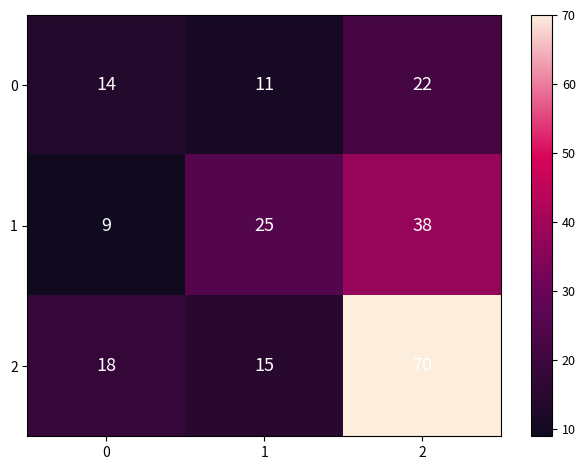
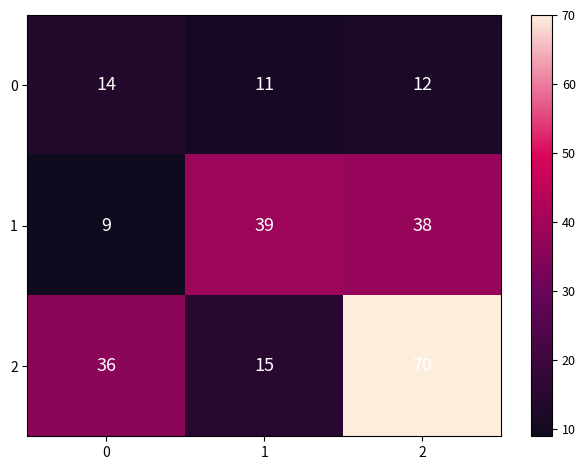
0, 2: 22 -> 12
1, 1: 25 -> 39
2, 0: 18 -> 36
